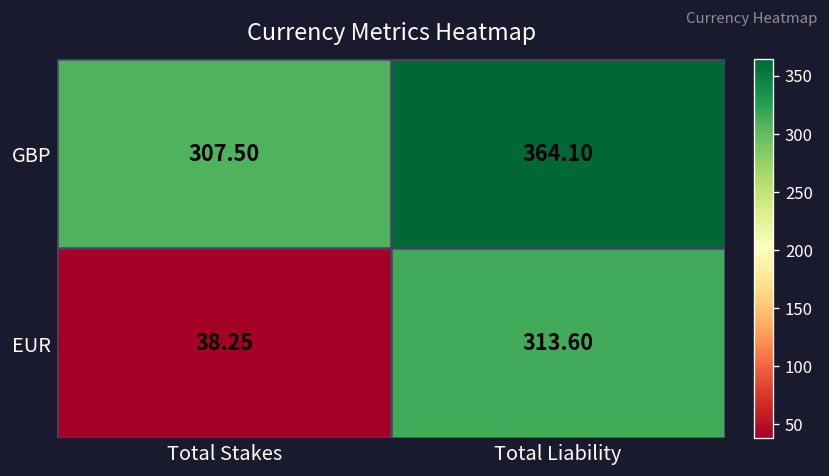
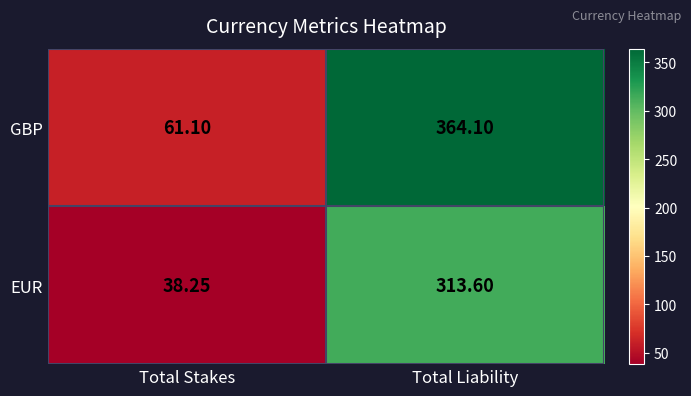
GBP, Total Stakes: 307.50 -> 61.10
